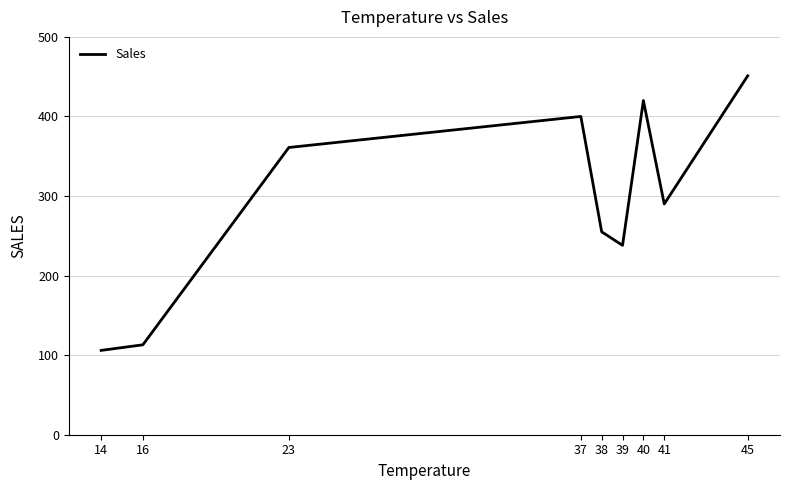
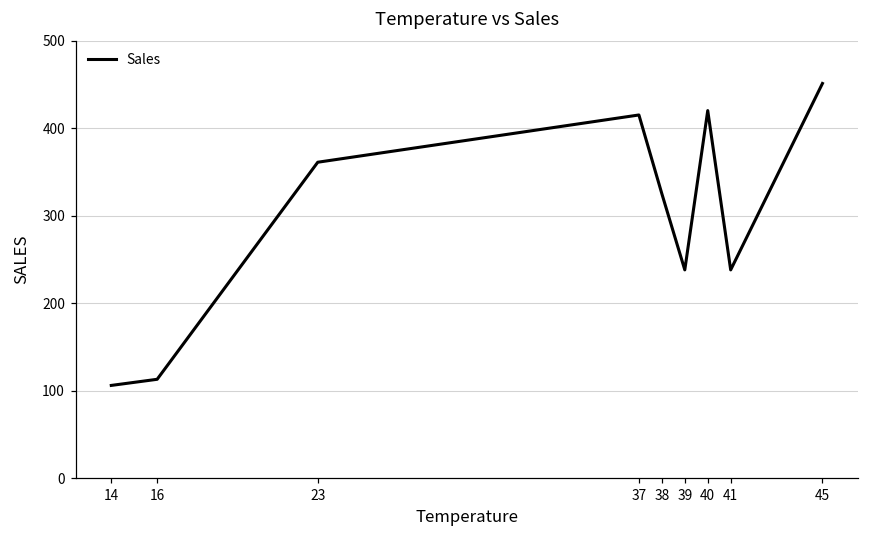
37: 400 -> 420
38: 260 -> 330
41: 290 -> 240
